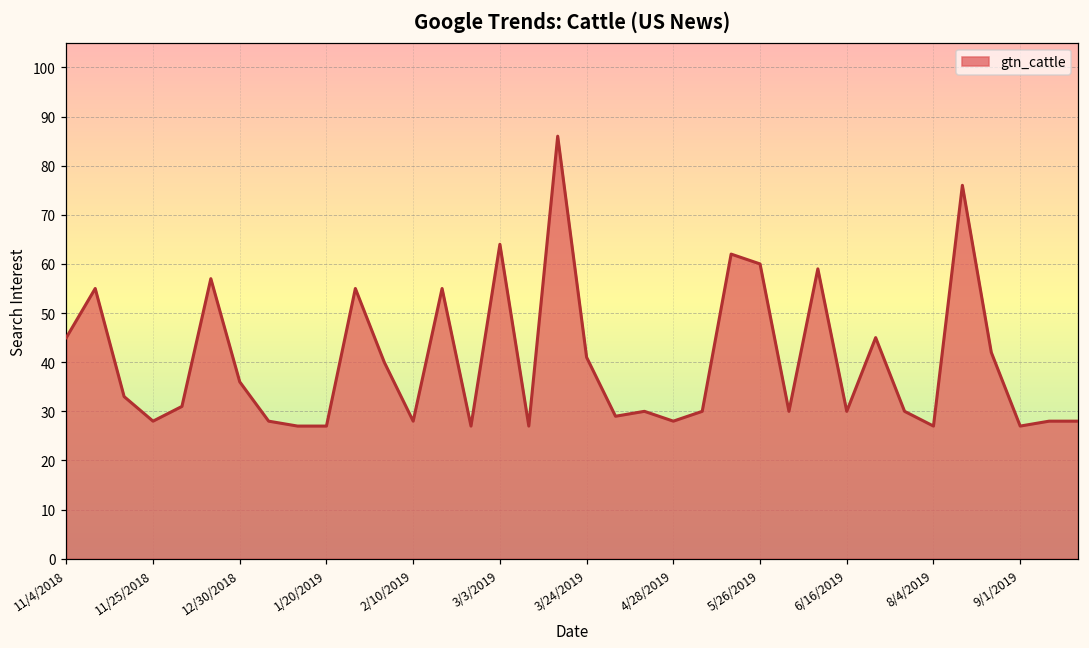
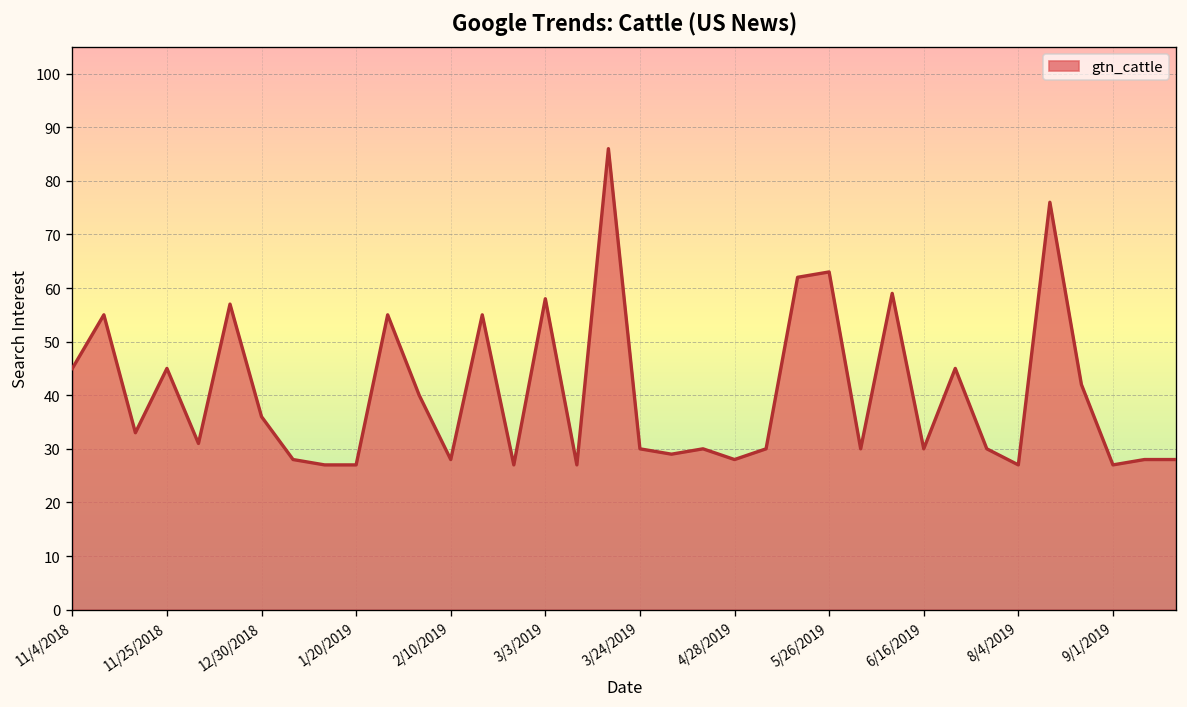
11/25/2018: 28 -> 45
3/3/2019: 64 -> 58
3/24/2019: 41 -> 30
5/26/2019: 60 -> 63
